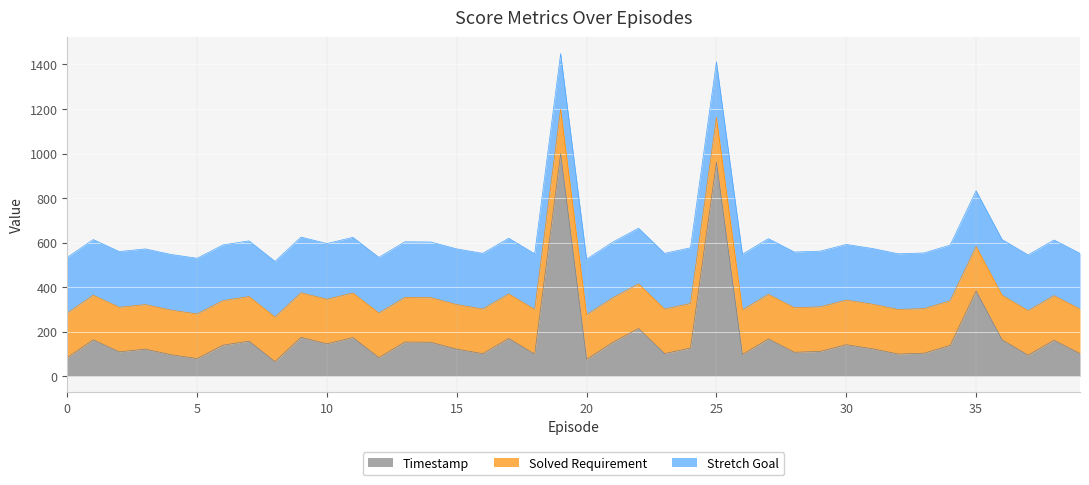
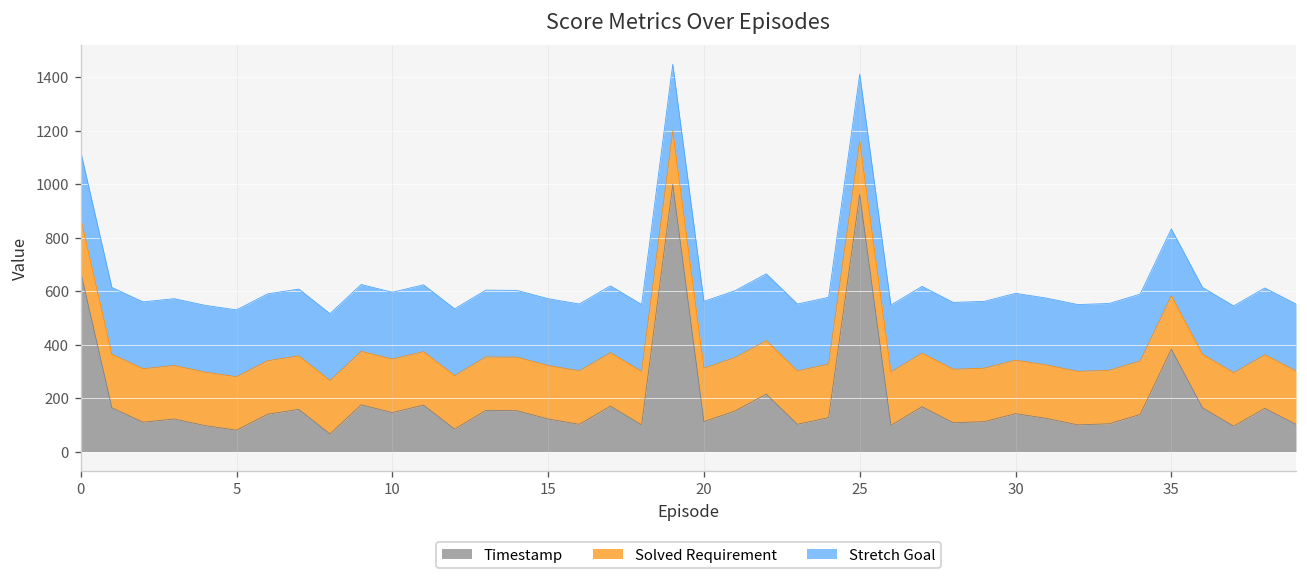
Timestamp, 0: 80 -> 670
Timestamp, 20: 80 -> 110
